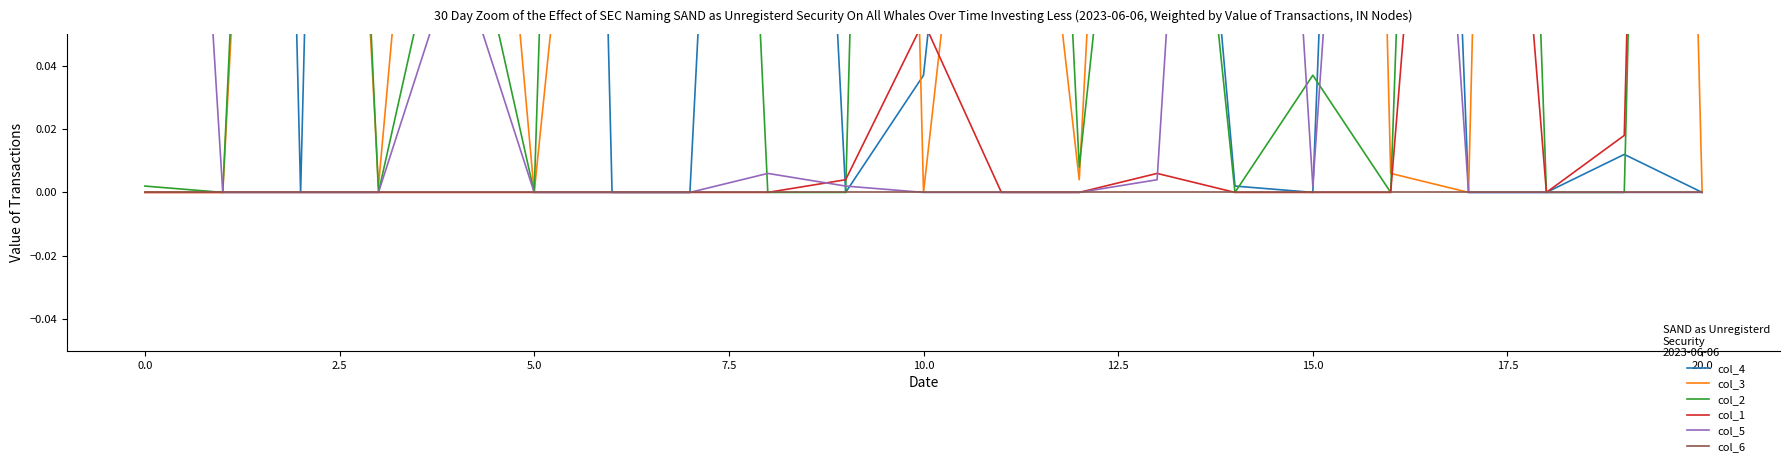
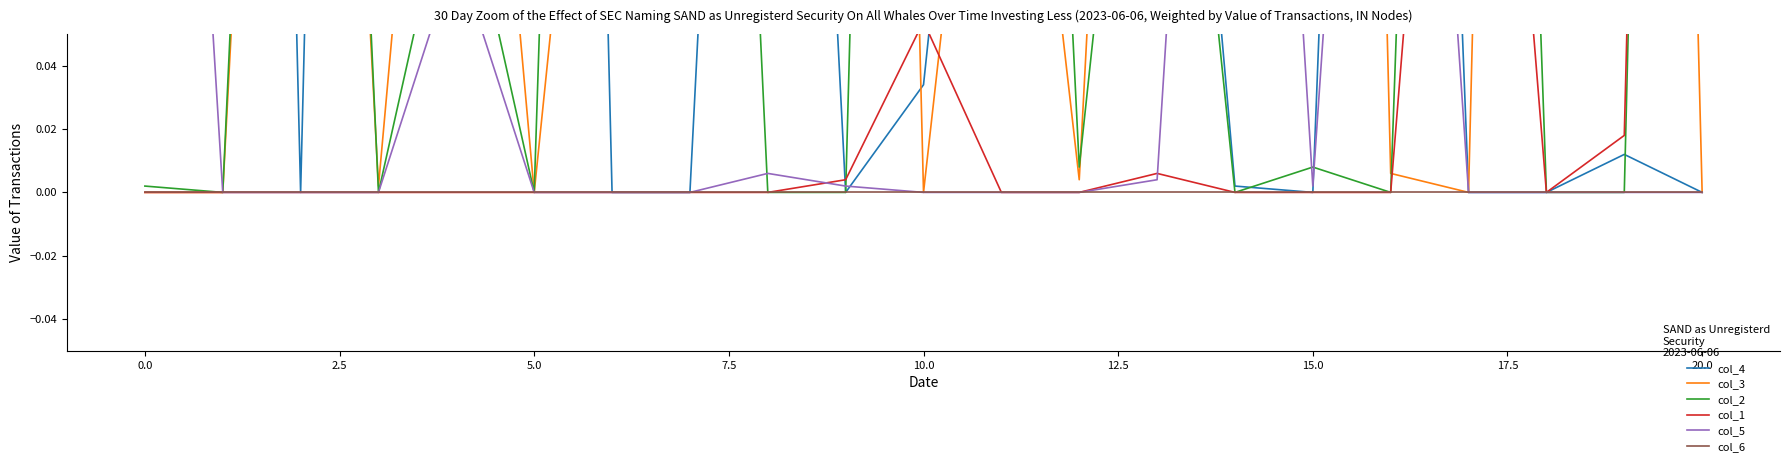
col_4, 10.0: 0.037 -> 0.034
col_2, 15.0: 0.037 -> 0.008
